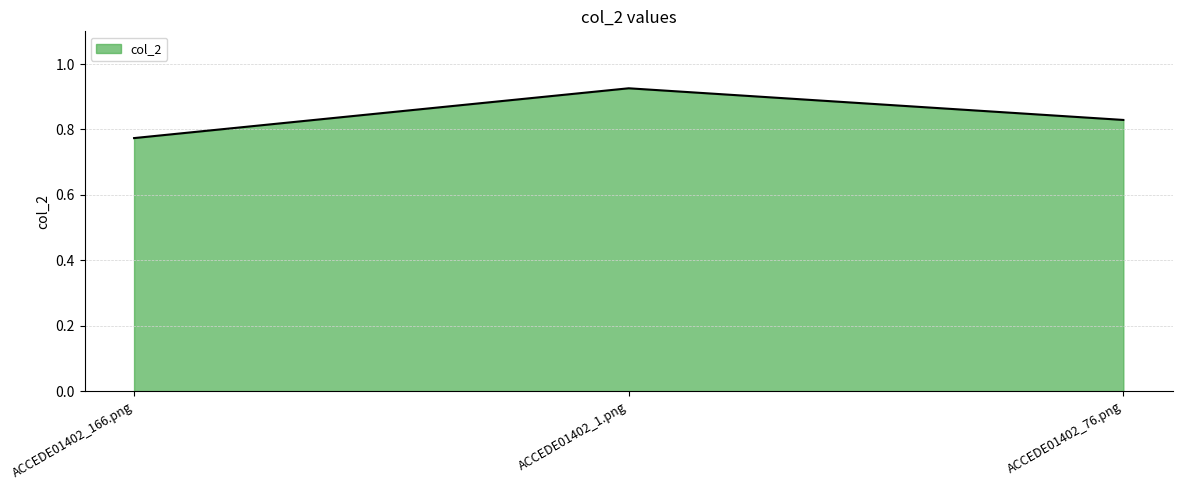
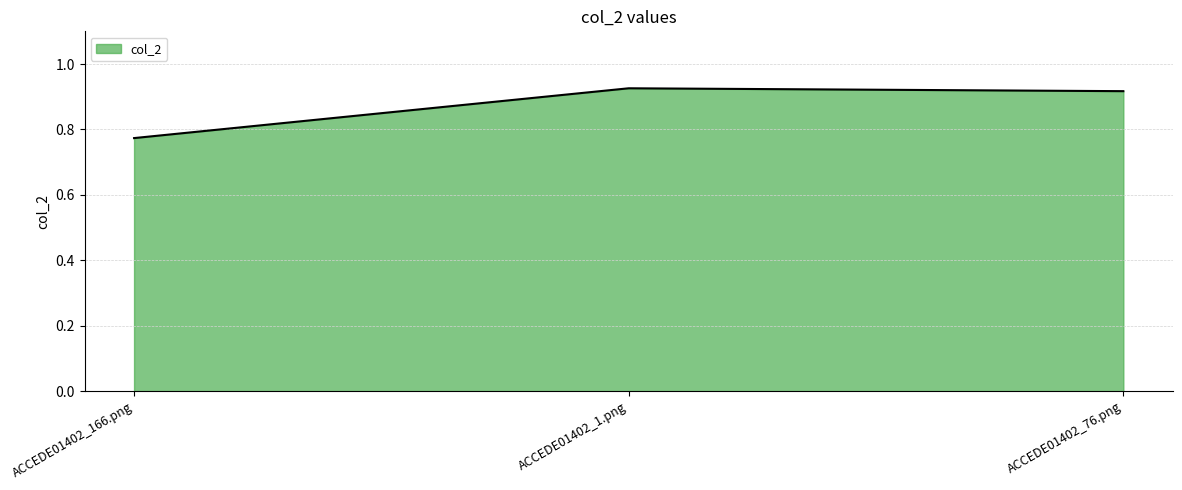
ACCEDE01402_76.png: 0.83 -> 0.92
